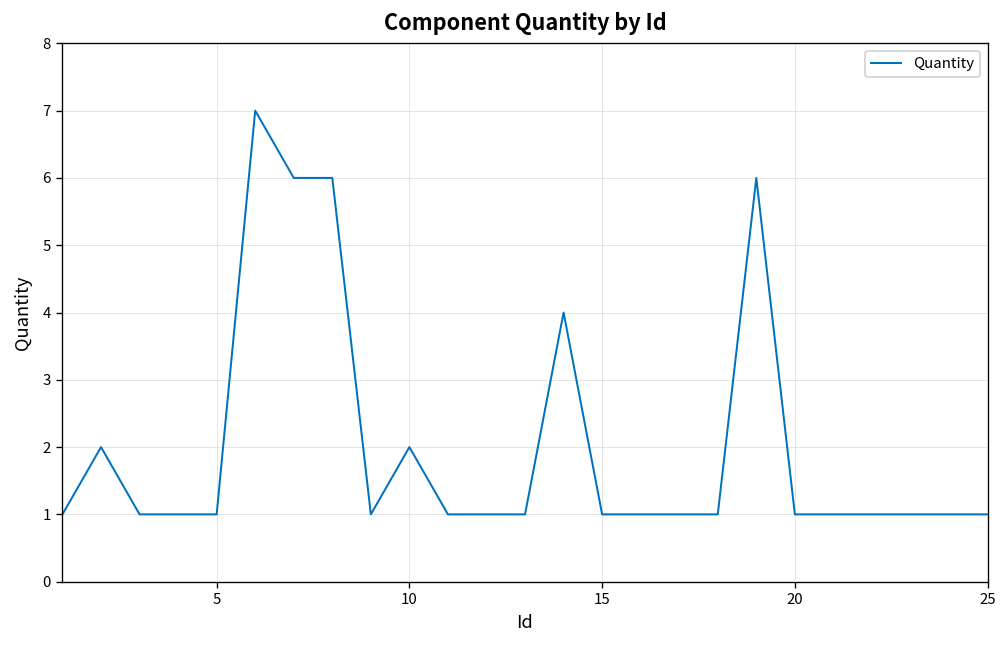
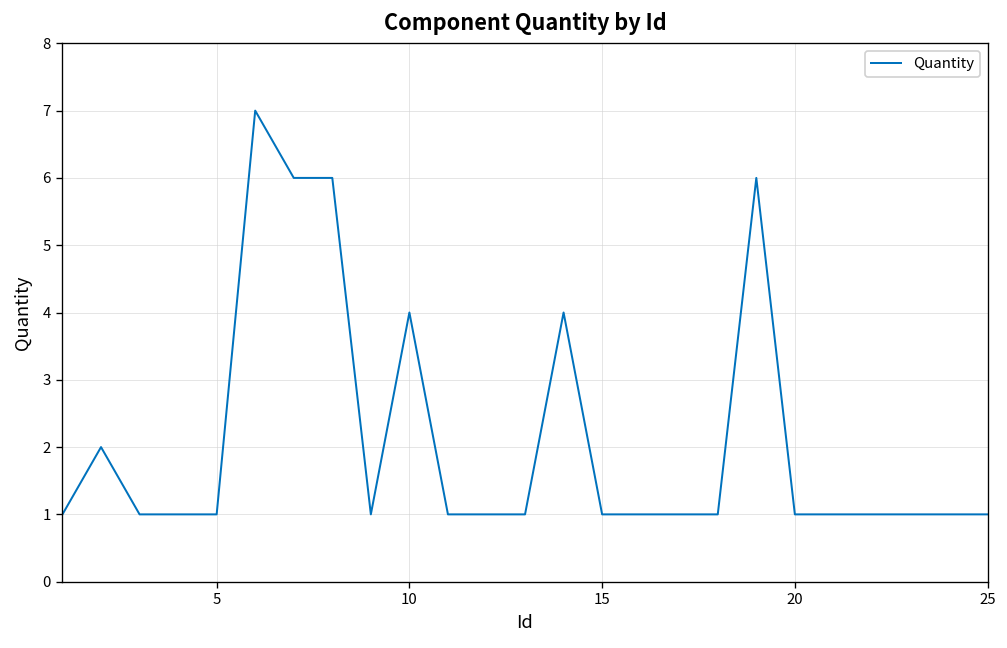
10: 2 -> 4
